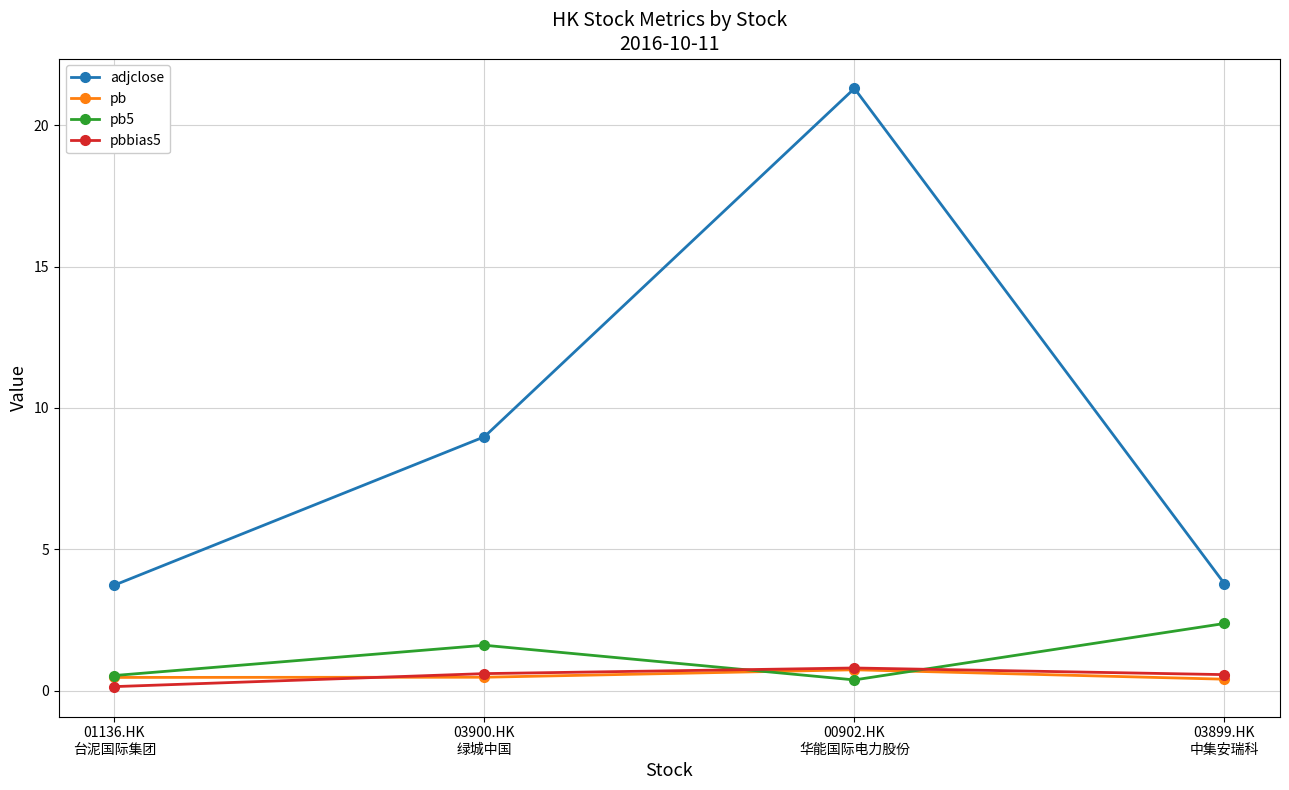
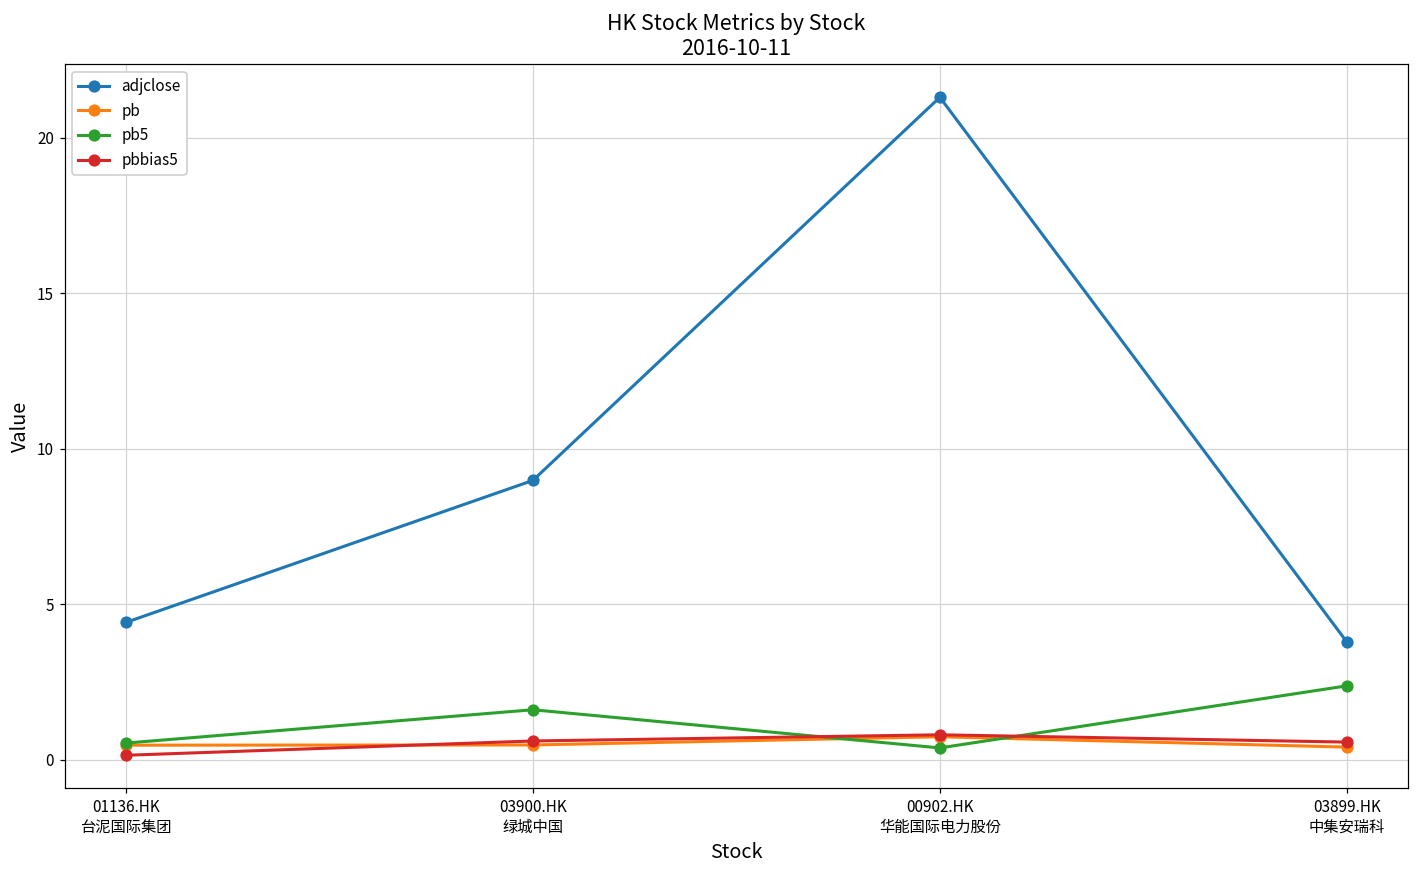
adjclose, 01136.HK 台泥国际集团: 3.7 -> 4.4
